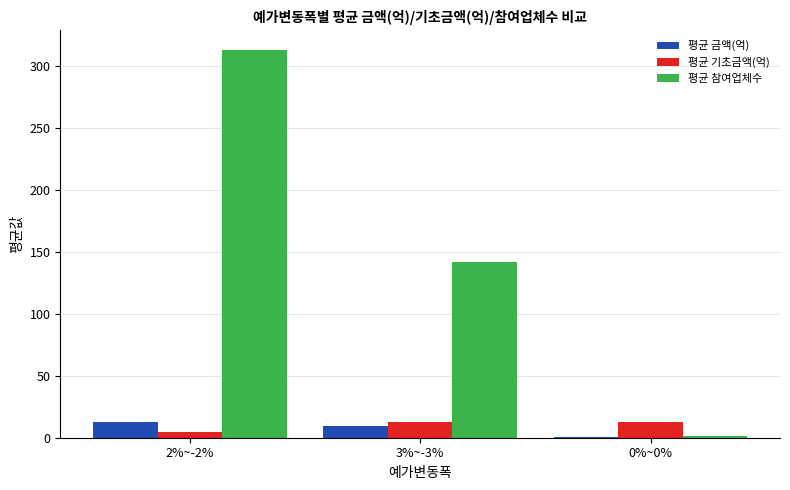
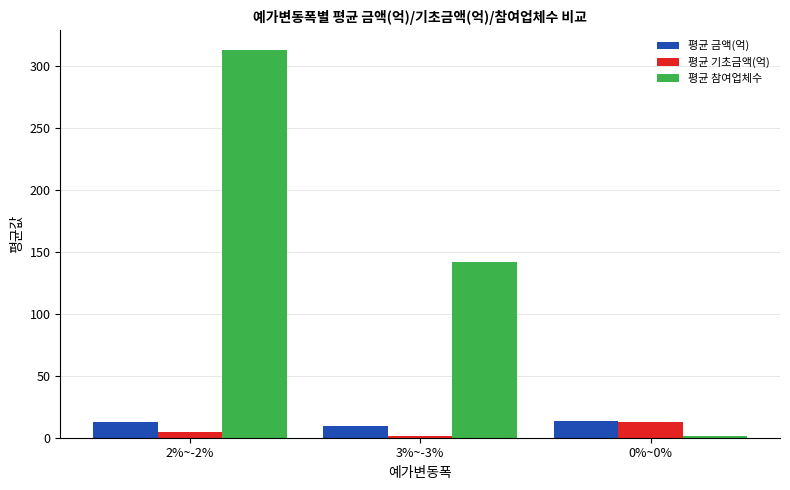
평균 기초금액(억), 3%~-3%: 12 -> 2
평균 금액(억), 0%~0%: 0 -> 13
